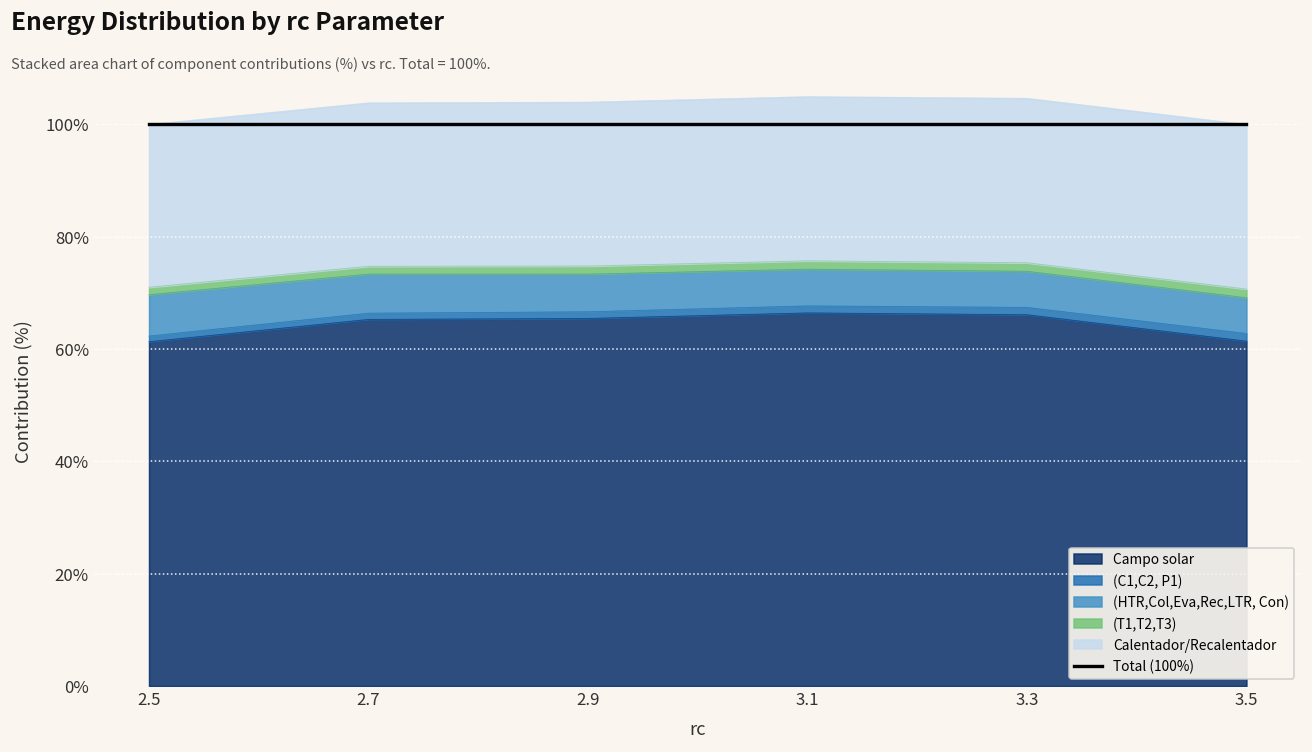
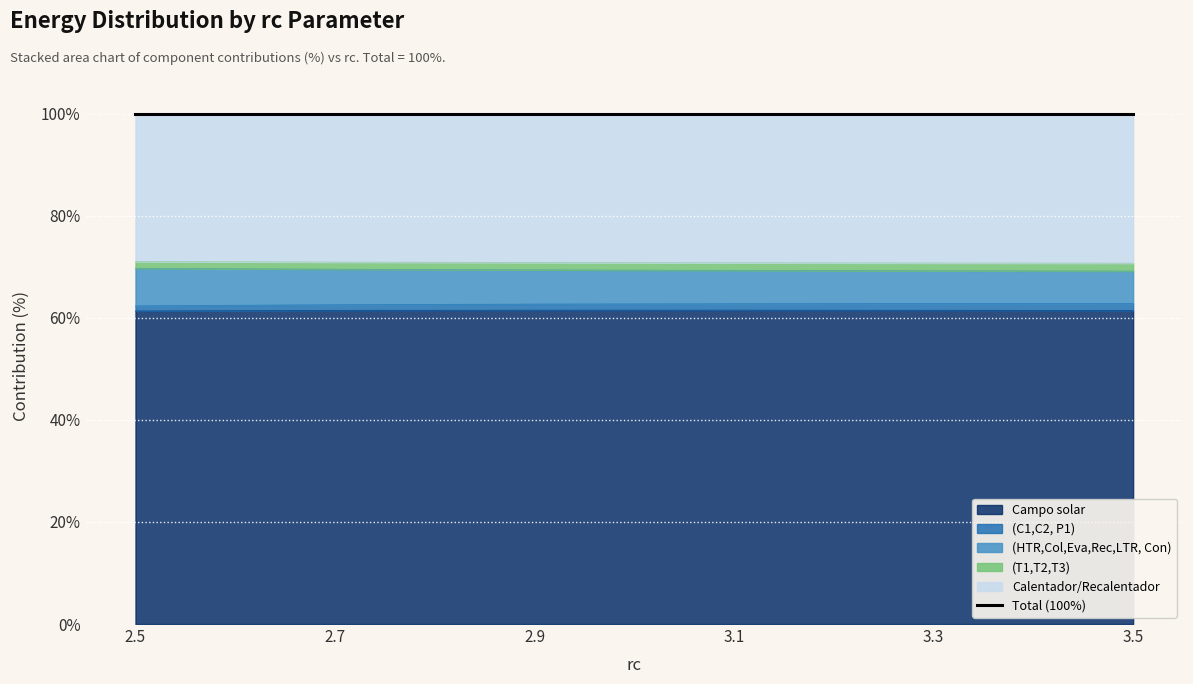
Campo solar, 2.7: 65% -> 61%
Campo solar, 2.9: 65% -> 61%
Campo solar, 3.1: 66% -> 61%
Campo solar, 3.3: 66% -> 61%
